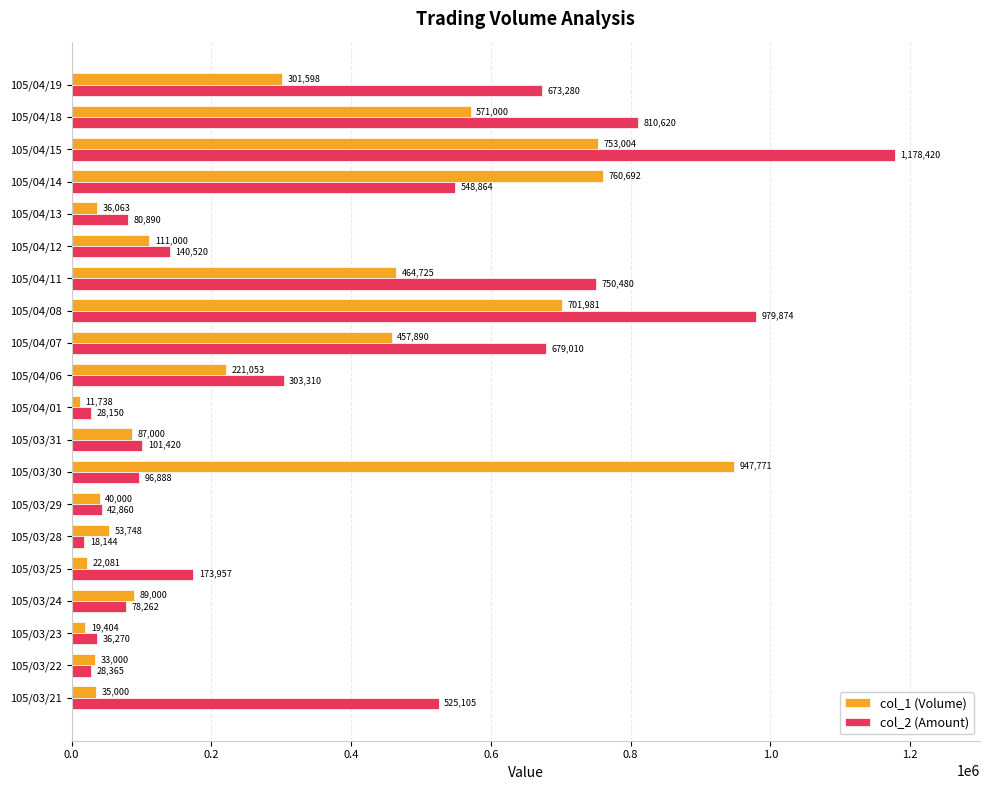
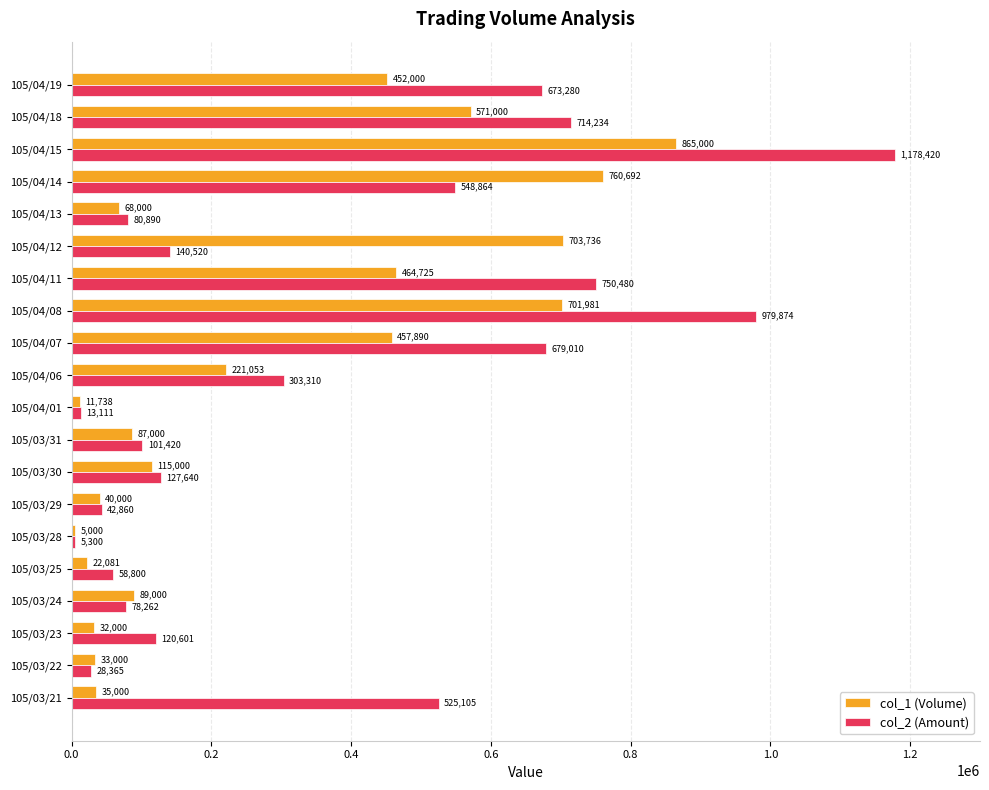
col_1 (Volume), 105/04/19: 301,598 -> 452,000
col_2 (Amount), 105/04/18: 810,620 -> 714,234
col_1 (Volume), 105/04/15: 753,004 -> 865,000
col_1 (Volume), 105/04/13: 36,063 -> 68,000
col_1 (Volume), 105/04/12: 111,000 -> 703,736
col_2 (Amount), 105/04/01: 28,150 -> 13,111
col_1 (Volume), 105/03/30: 947,771 -> 115,000
col_2 (Amount), 105/03/30: 96,888 -> 127,640
col_1 (Volume), 105/03/28: 53,748 -> 5,000
col_2 (Amount), 105/03/28: 18,144 -> 5,300
col_2 (Amount), 105/03/25: 173,957 -> 58,800
col_1 (Volume), 105/03/23: 19,404 -> 32,000
col_2 (Amount), 105/03/23: 36,270 -> 120,601
